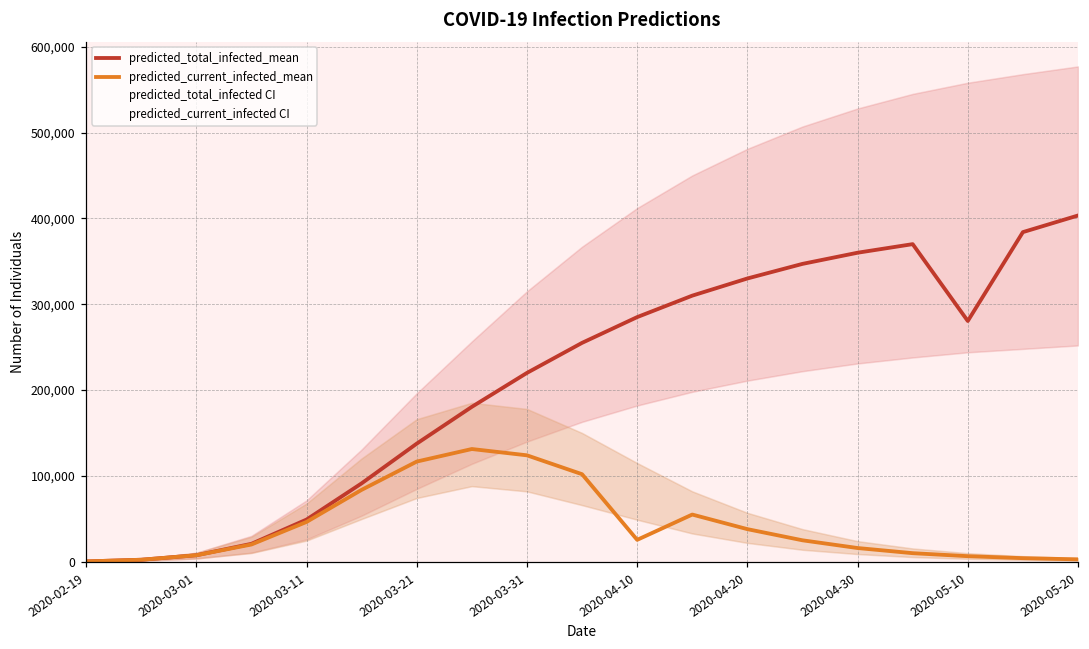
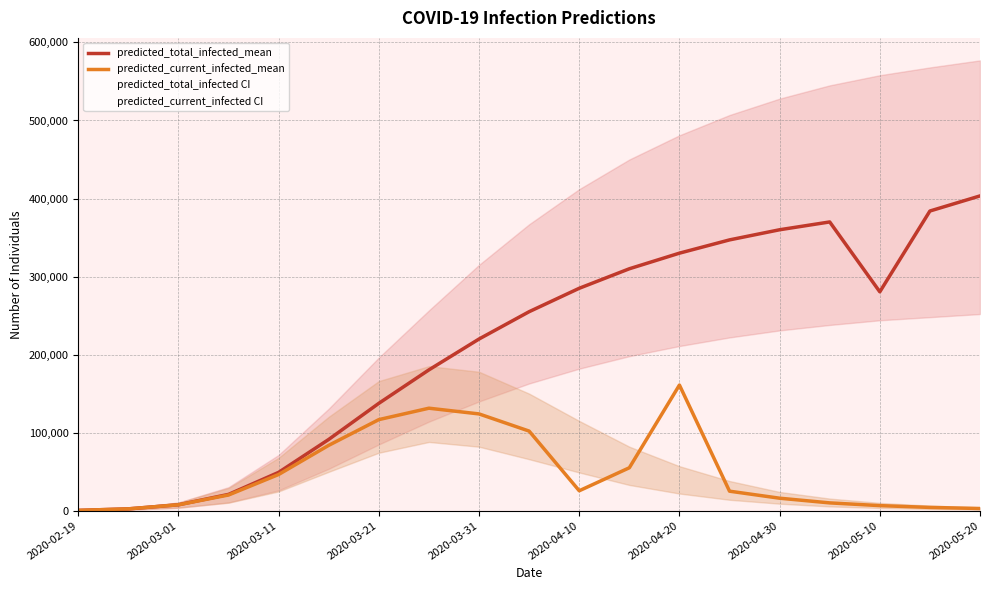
predicted_current_infected_mean, 2020-04-20: 40,000 -> 160,000
